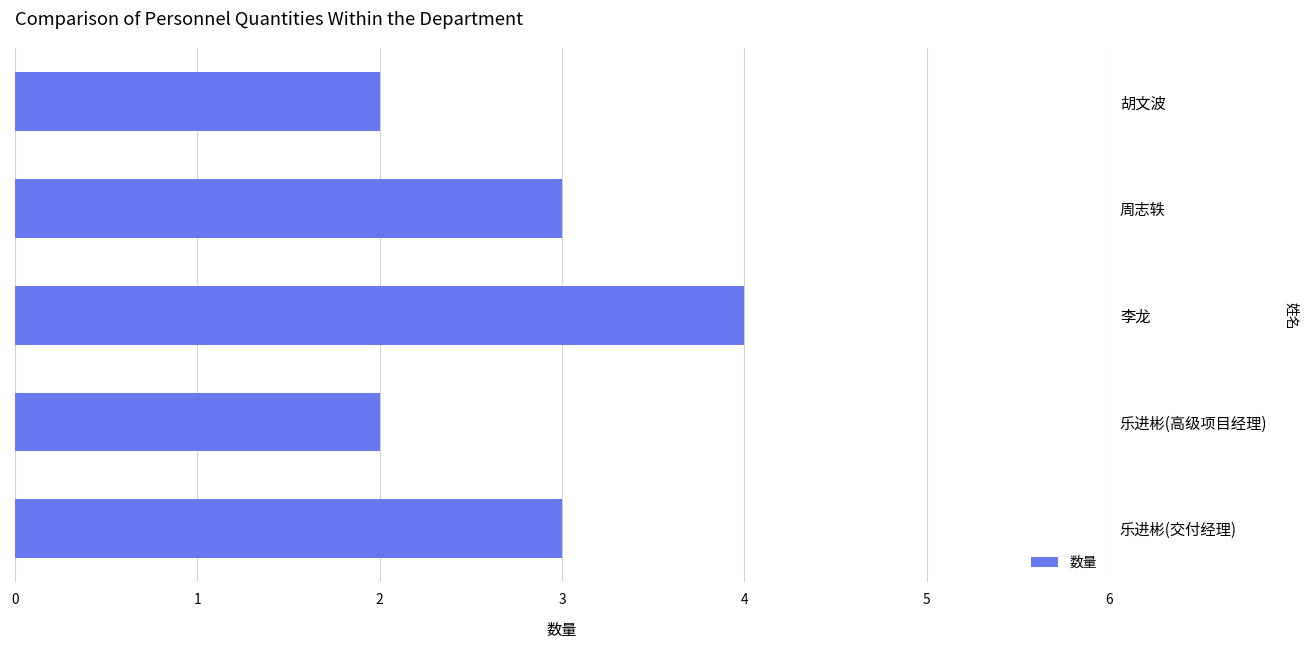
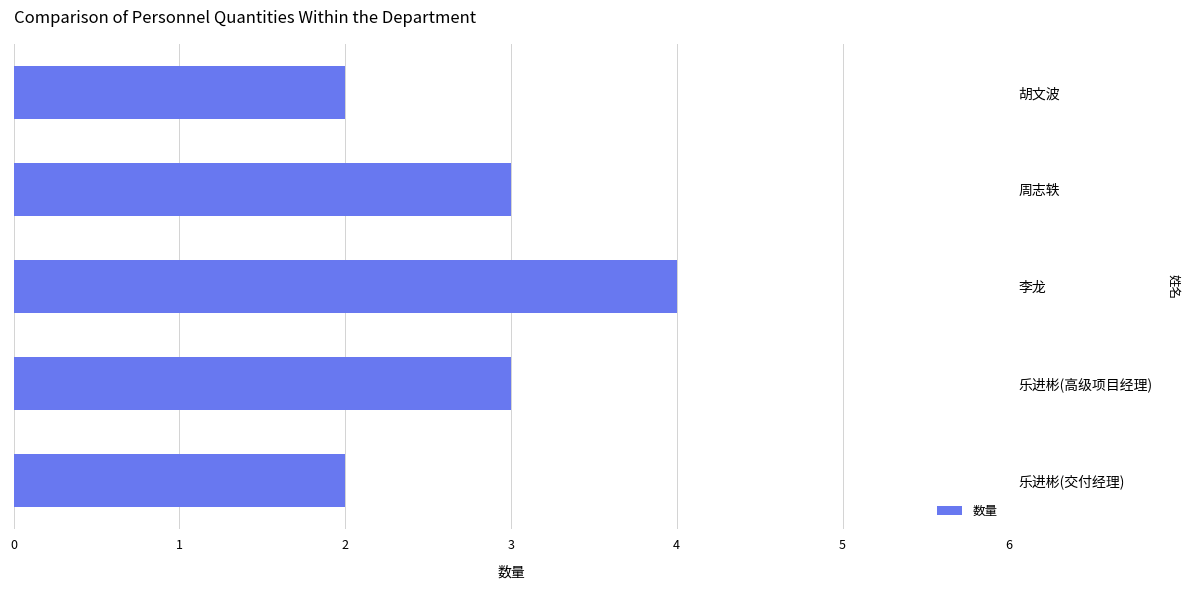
乐进彬(高级项目经理): 2 -> 3
乐进彬(交付经理): 3 -> 2
